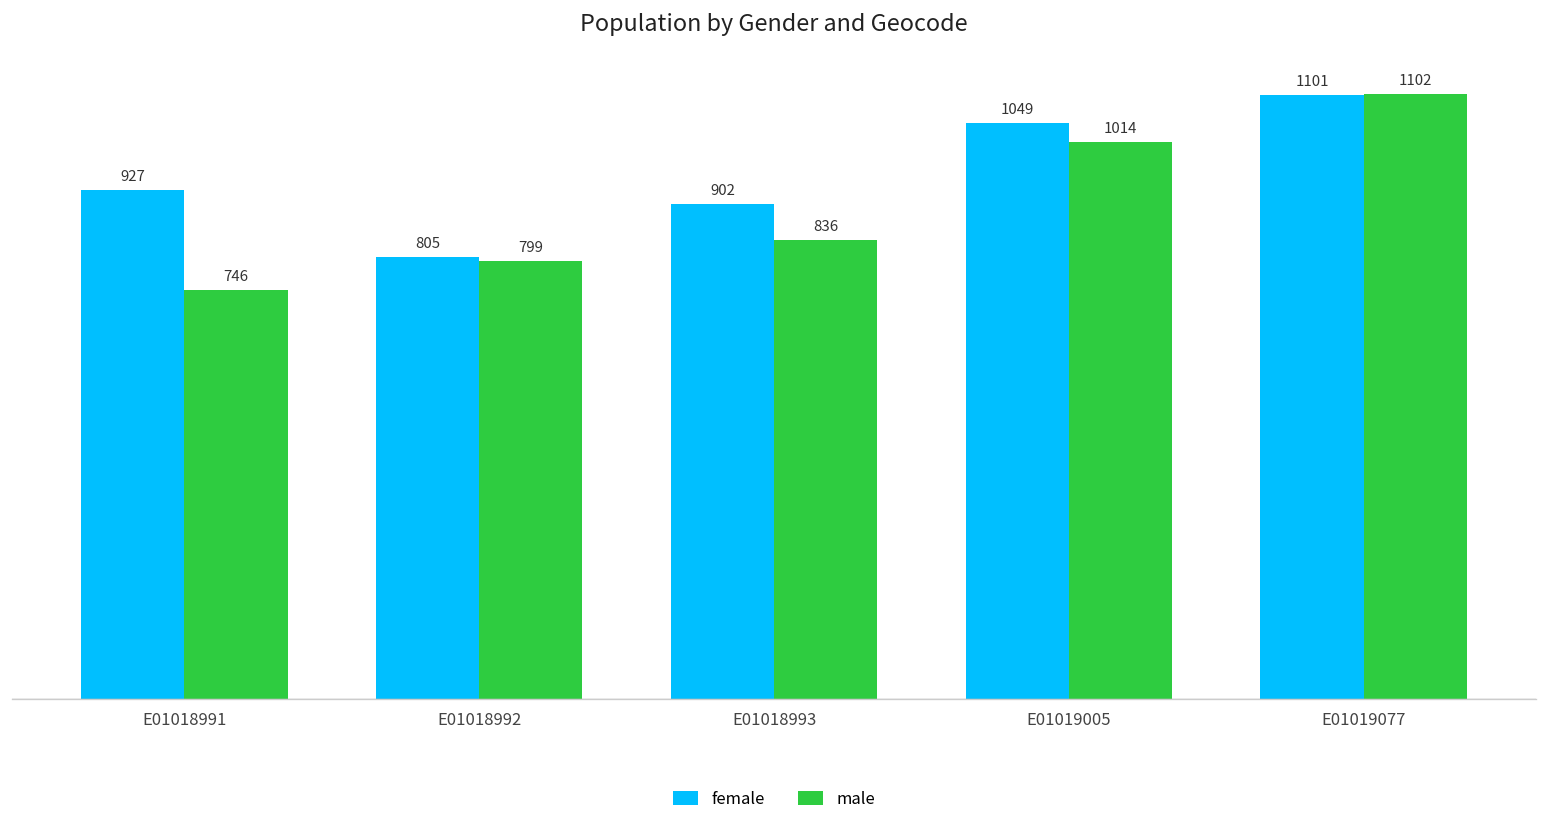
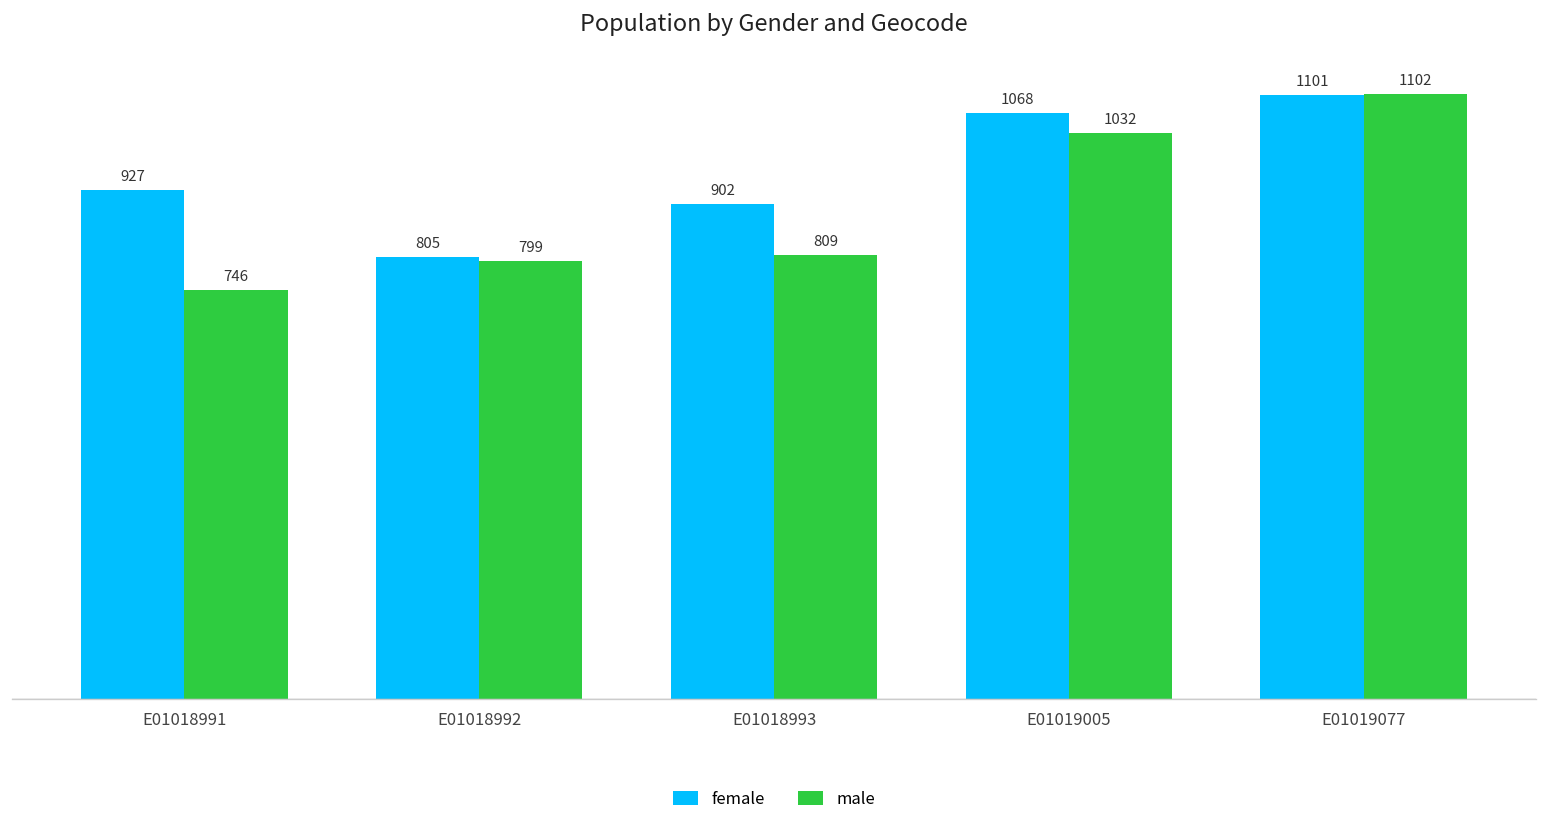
male, E01018993: 836 -> 809
female, E01019005: 1049 -> 1068
male, E01019005: 1014 -> 1032
